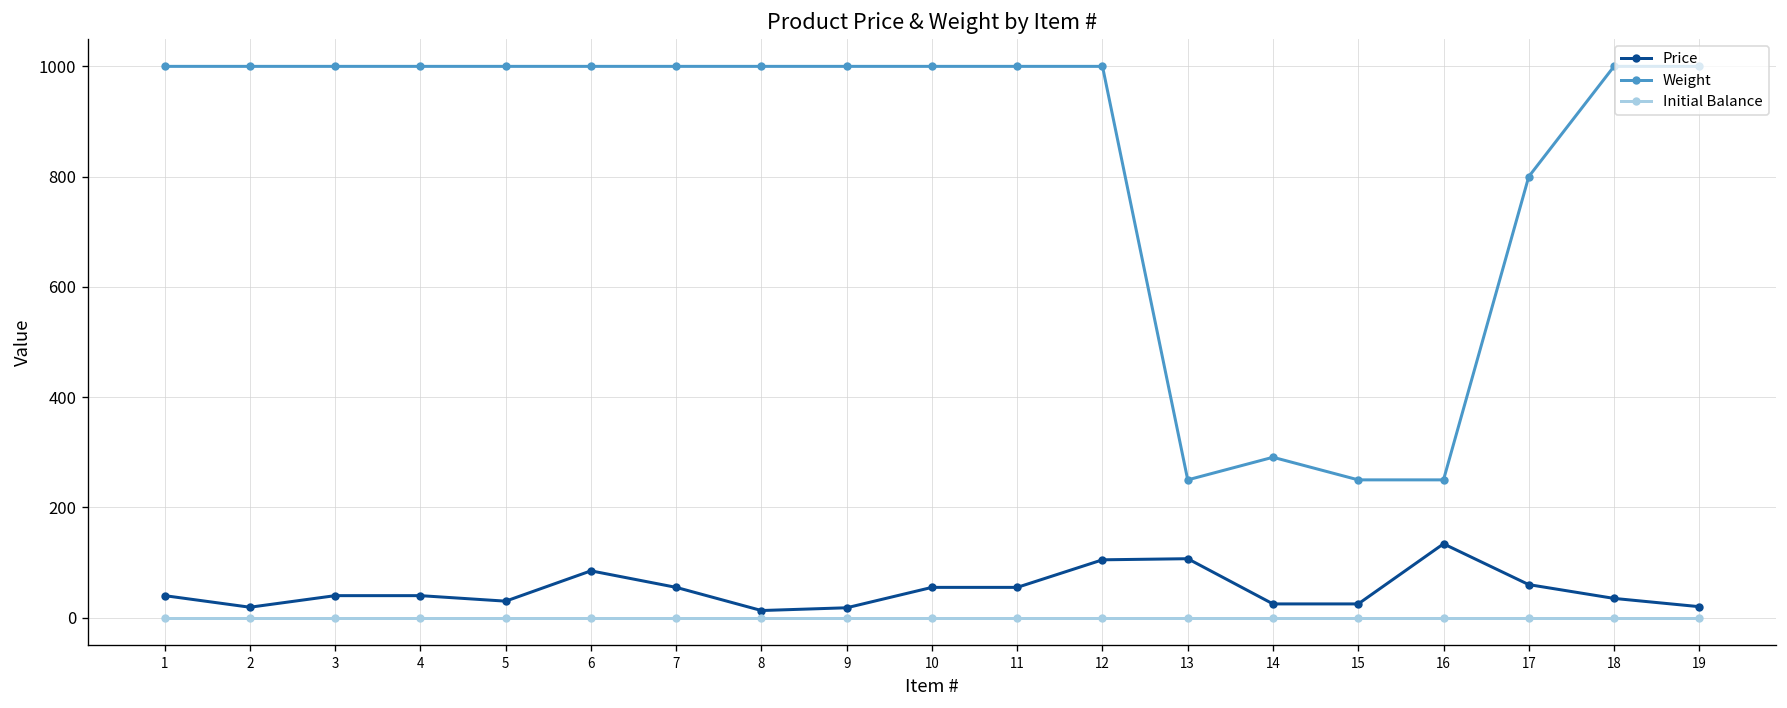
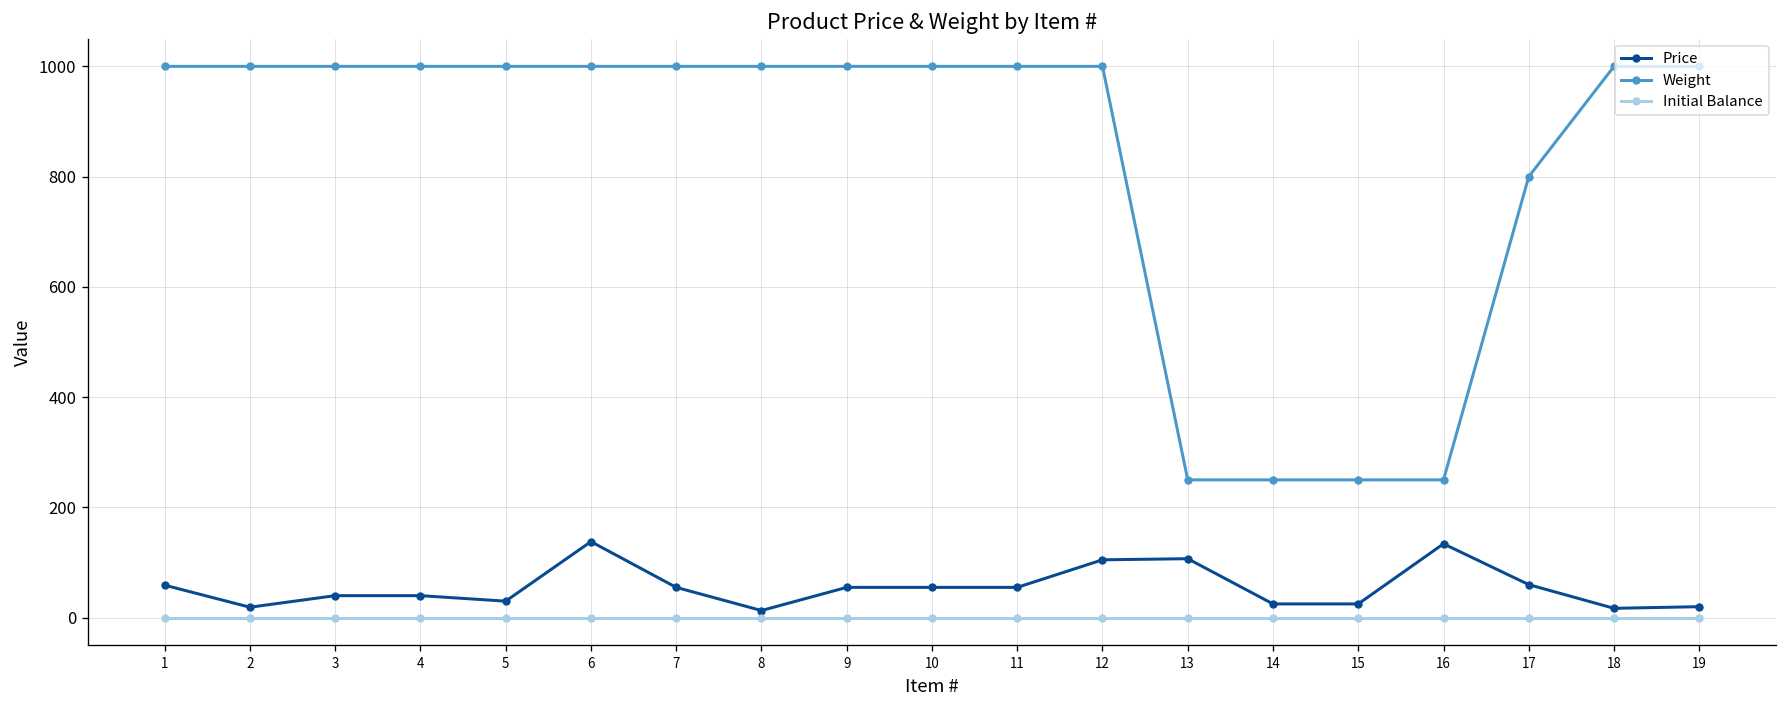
Price, 1: 40 -> 60
Price, 6: 90 -> 140
Price, 9: 20 -> 60
Weight, 14: 290 -> 250
Price, 18: 40 -> 20
